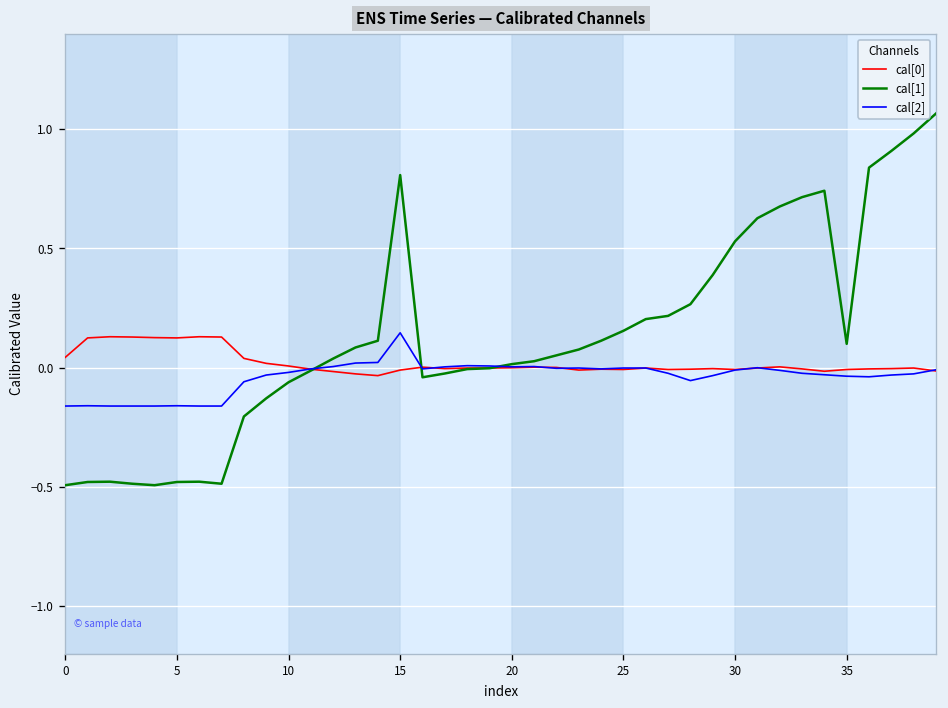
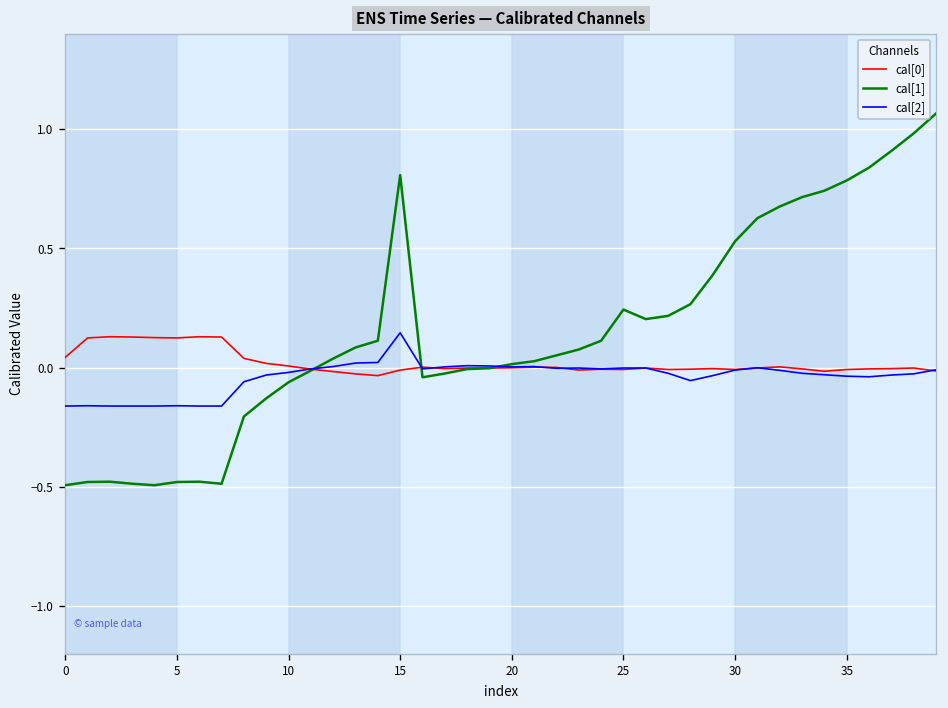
cal[1], 25: 0.15 -> 0.24
cal[1], 35: 0.10 -> 0.79
